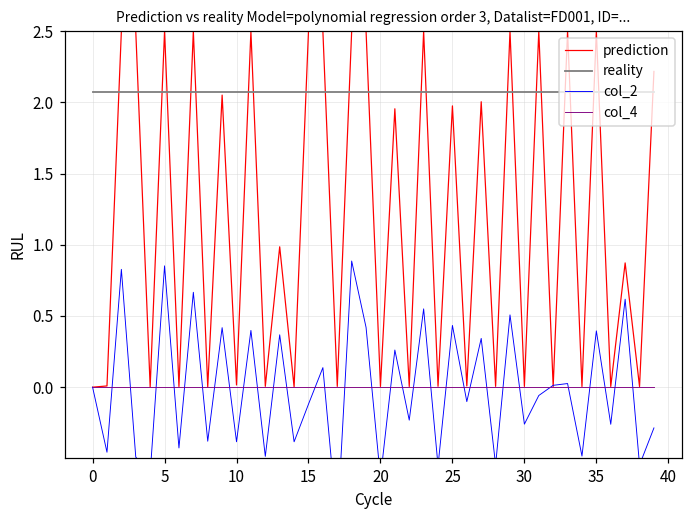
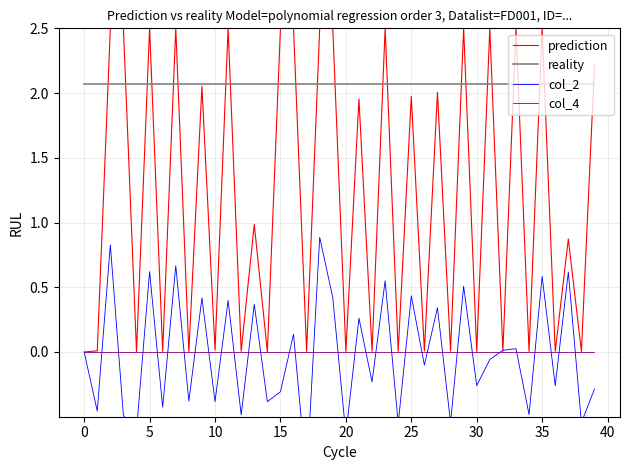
col_2, 5: 0.85 -> 0.62
col_2, 15: -0.12 -> -0.31
col_2, 35: 0.40 -> 0.58
